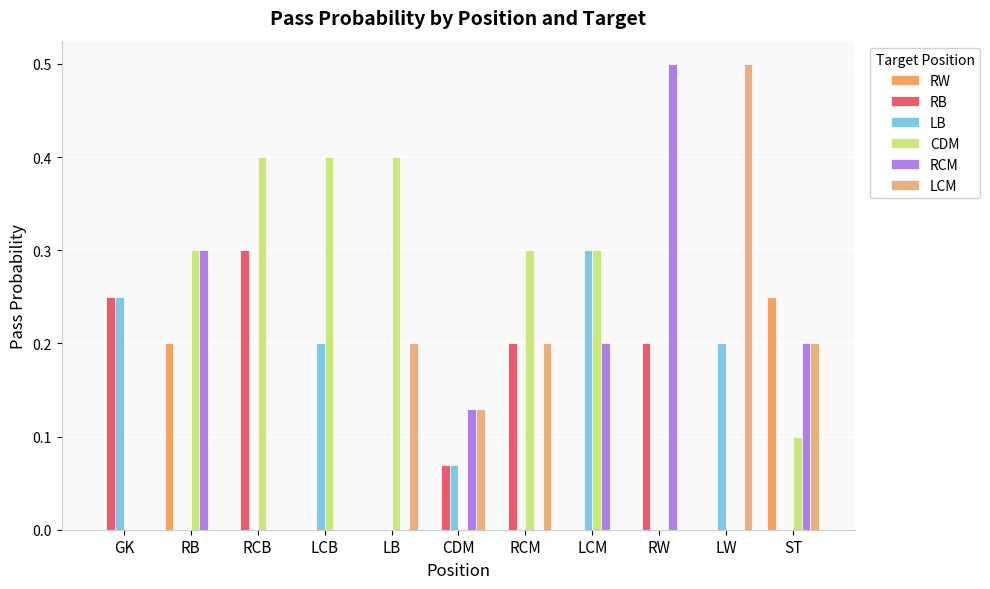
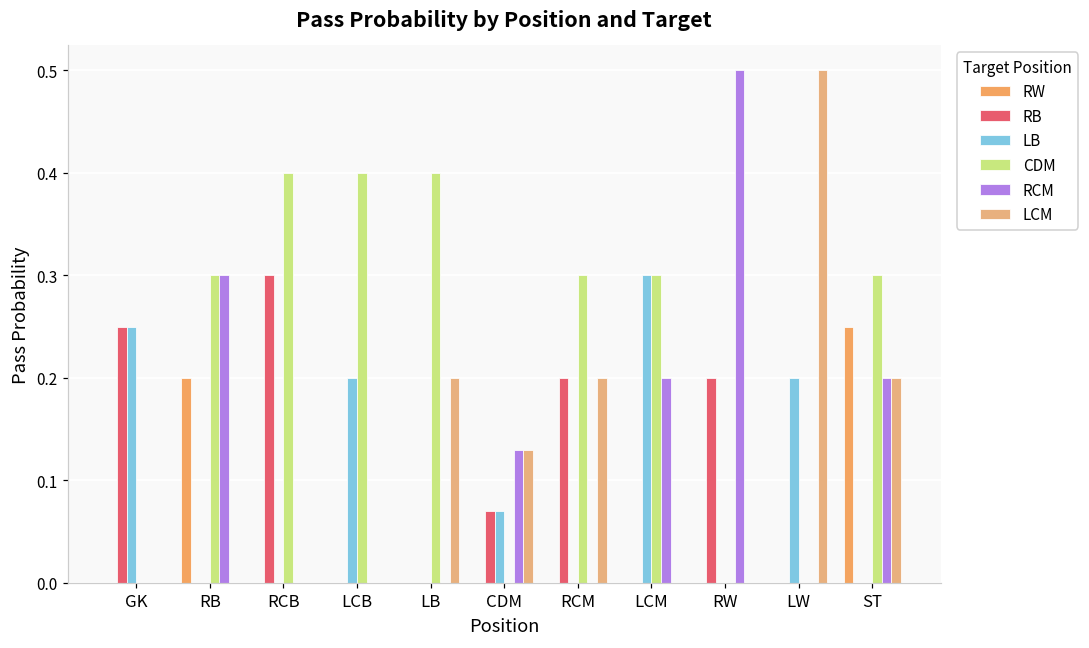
CDM, ST: 0.1 -> 0.3
